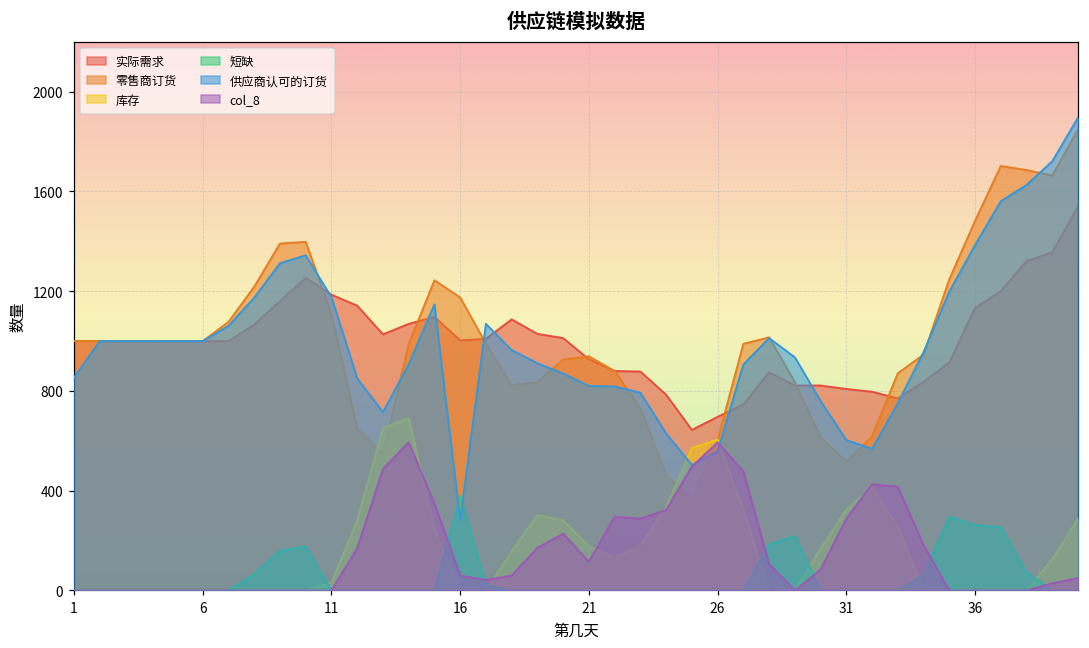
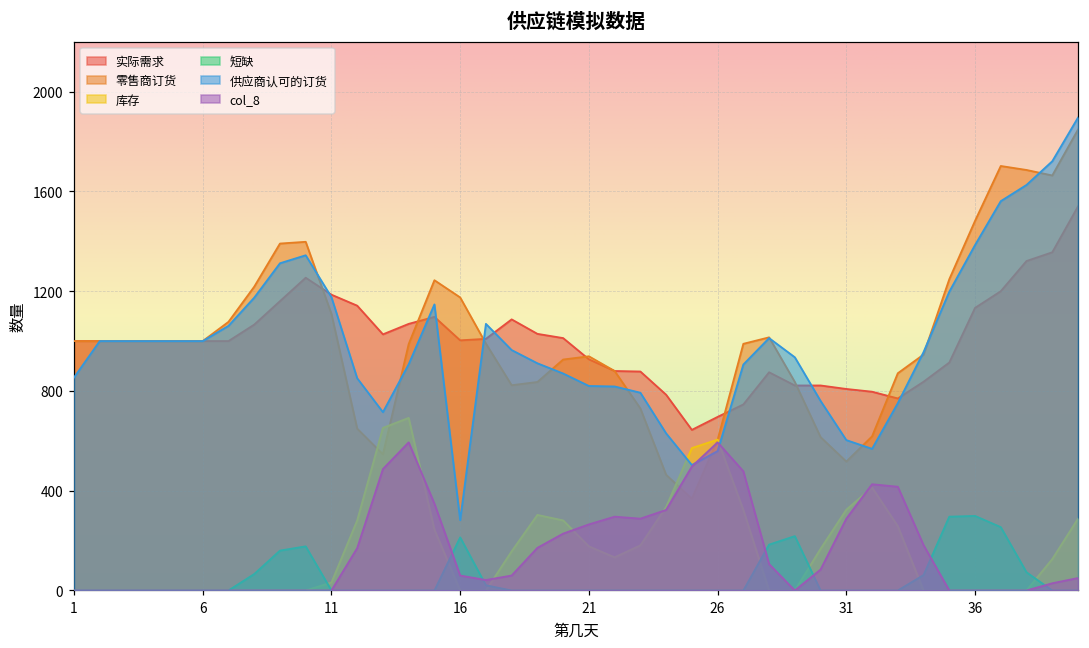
短缺, 16: 380 -> 210
col_8, 21: 120 -> 270
短缺, 36: 260 -> 300
